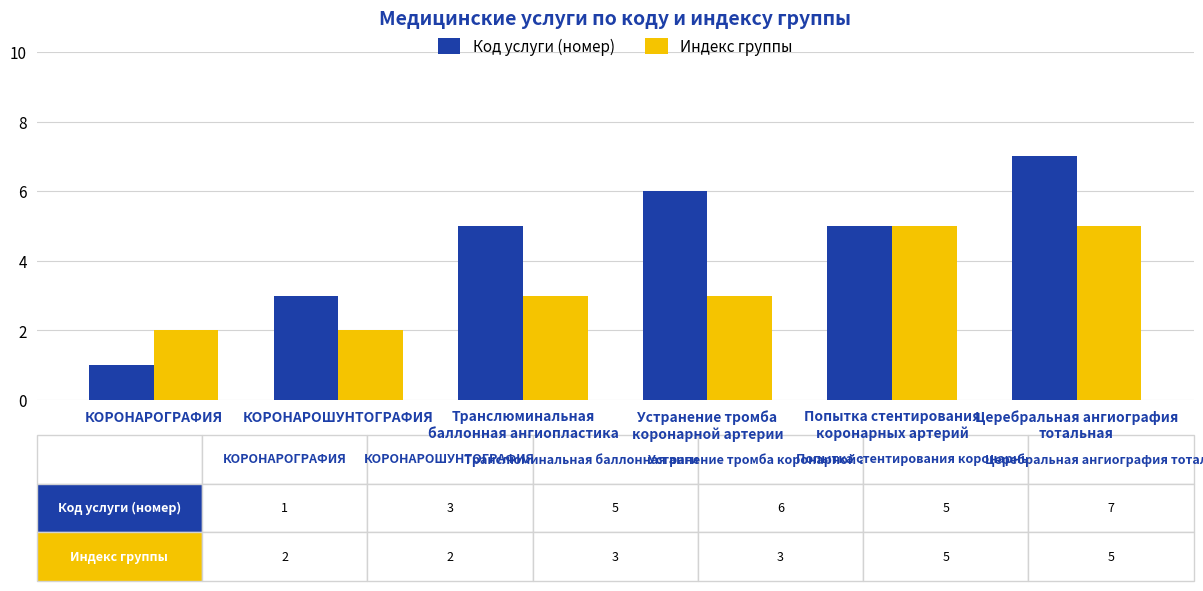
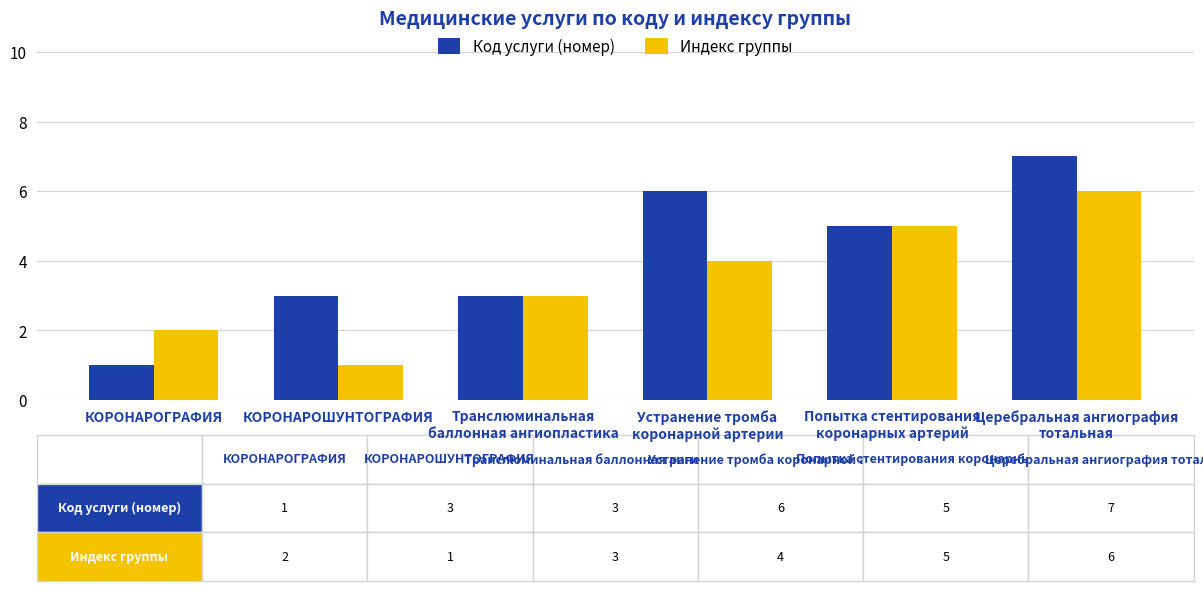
Индекс группы, КОРОНАРОШУНТОГРАФИЯ: 2 -> 1
Код услуги (номер), Транслюминальная баллонная ангиопластика: 5 -> 3
Индекс группы, Устранение тромба коронарной артерии: 3 -> 4
Индекс группы, Церебральная ангиография тотальная: 5 -> 6
